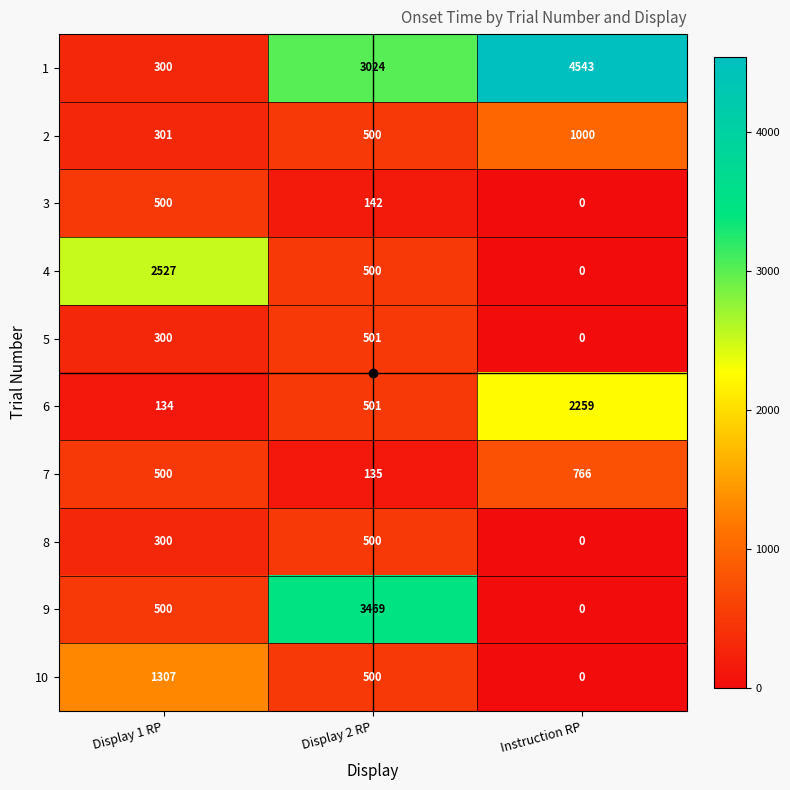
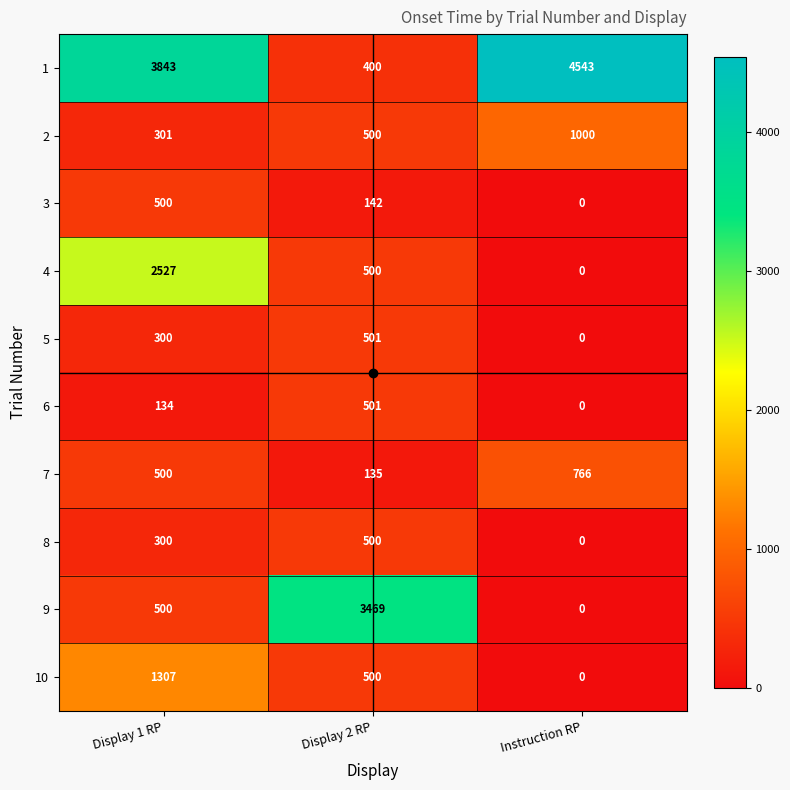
1, Display 1 RP: 300 -> 3843
1, Display 2 RP: 3024 -> 400
6, Instruction RP: 2259 -> 0
